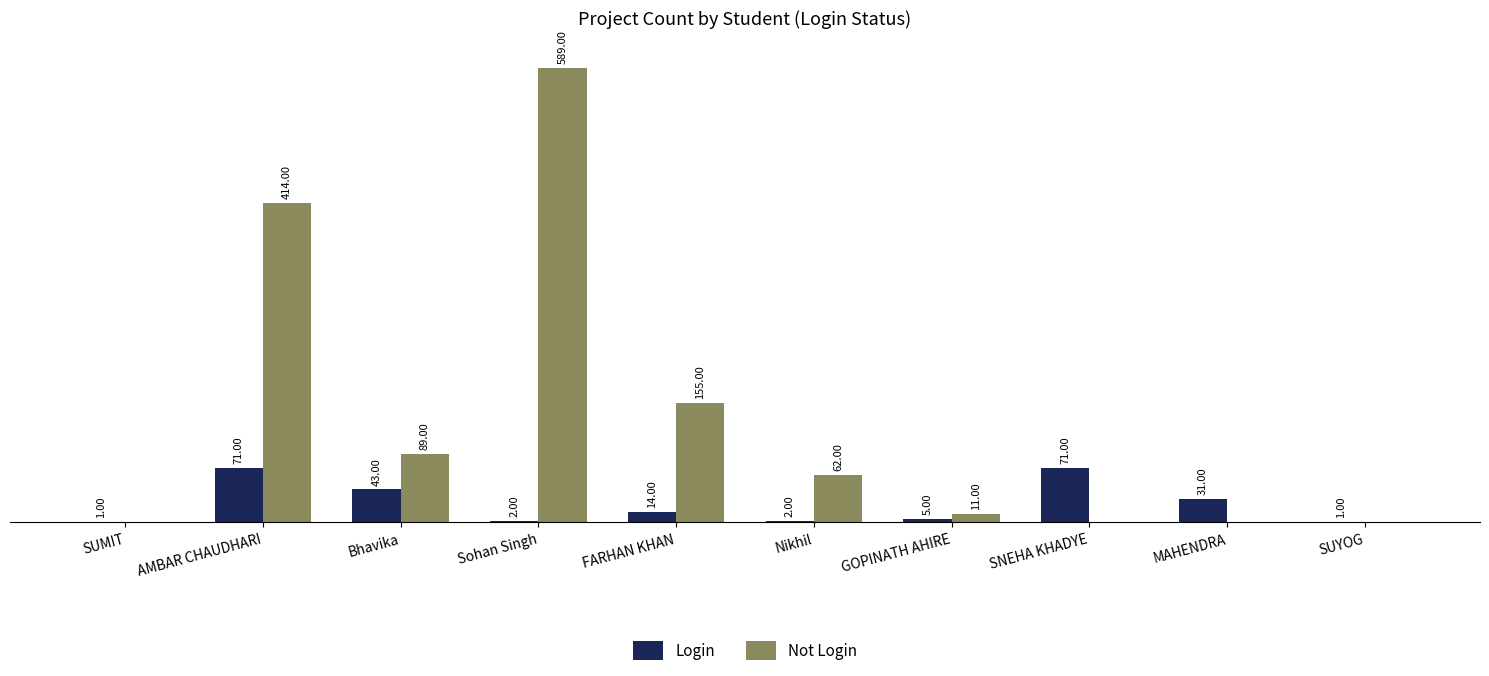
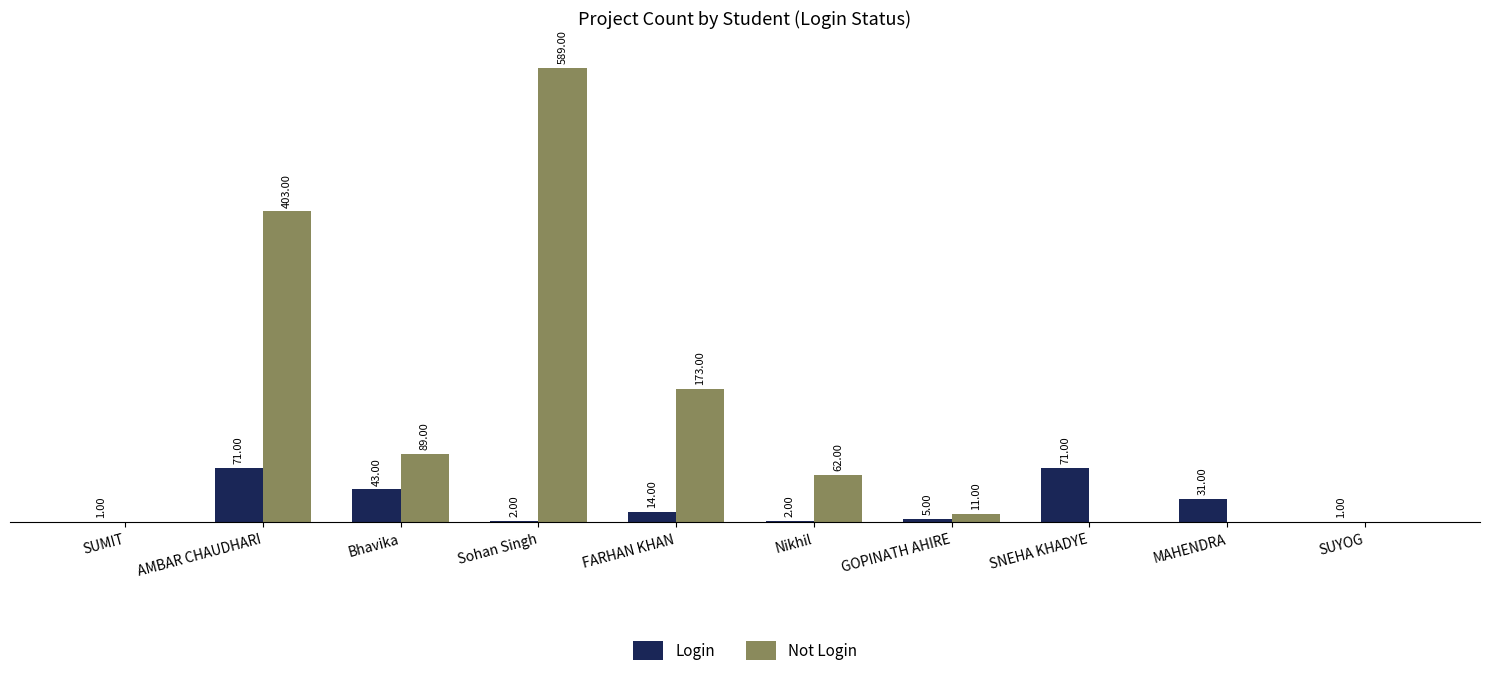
Not Login, AMBAR CHAUDHARI: 414.00 -> 403.00
Not Login, FARHAN KHAN: 155.00 -> 173.00
